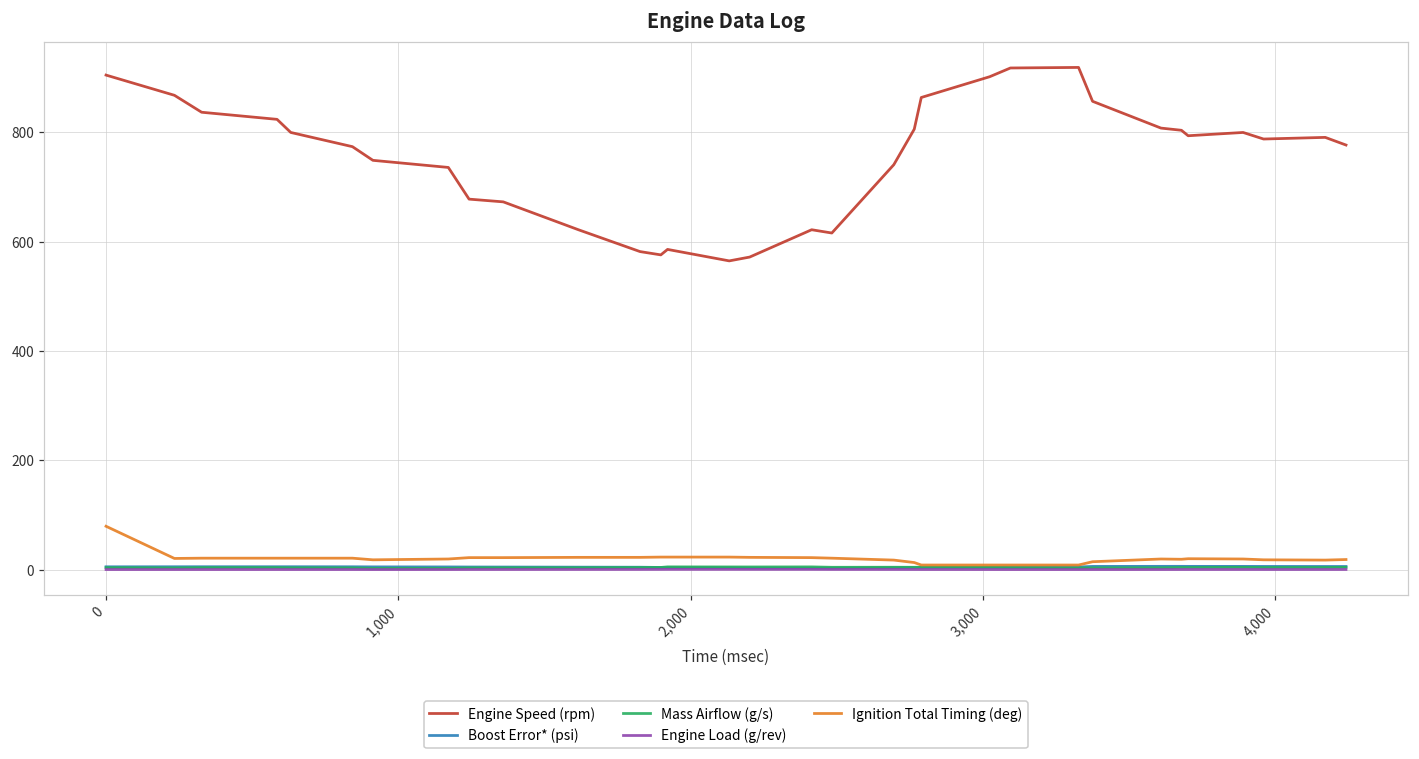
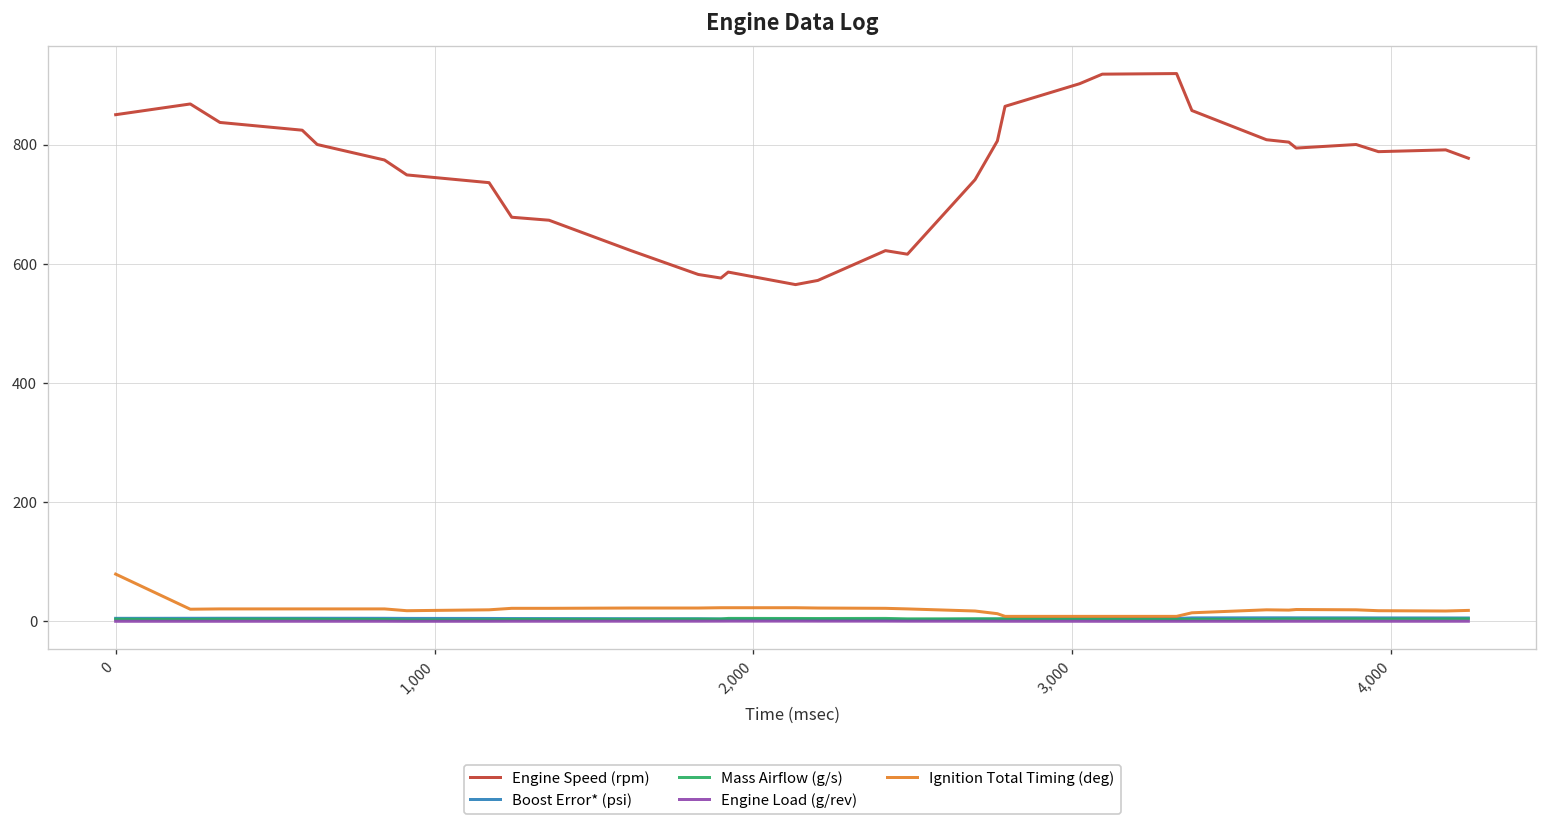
Engine Speed (rpm), 0: 910 -> 850
